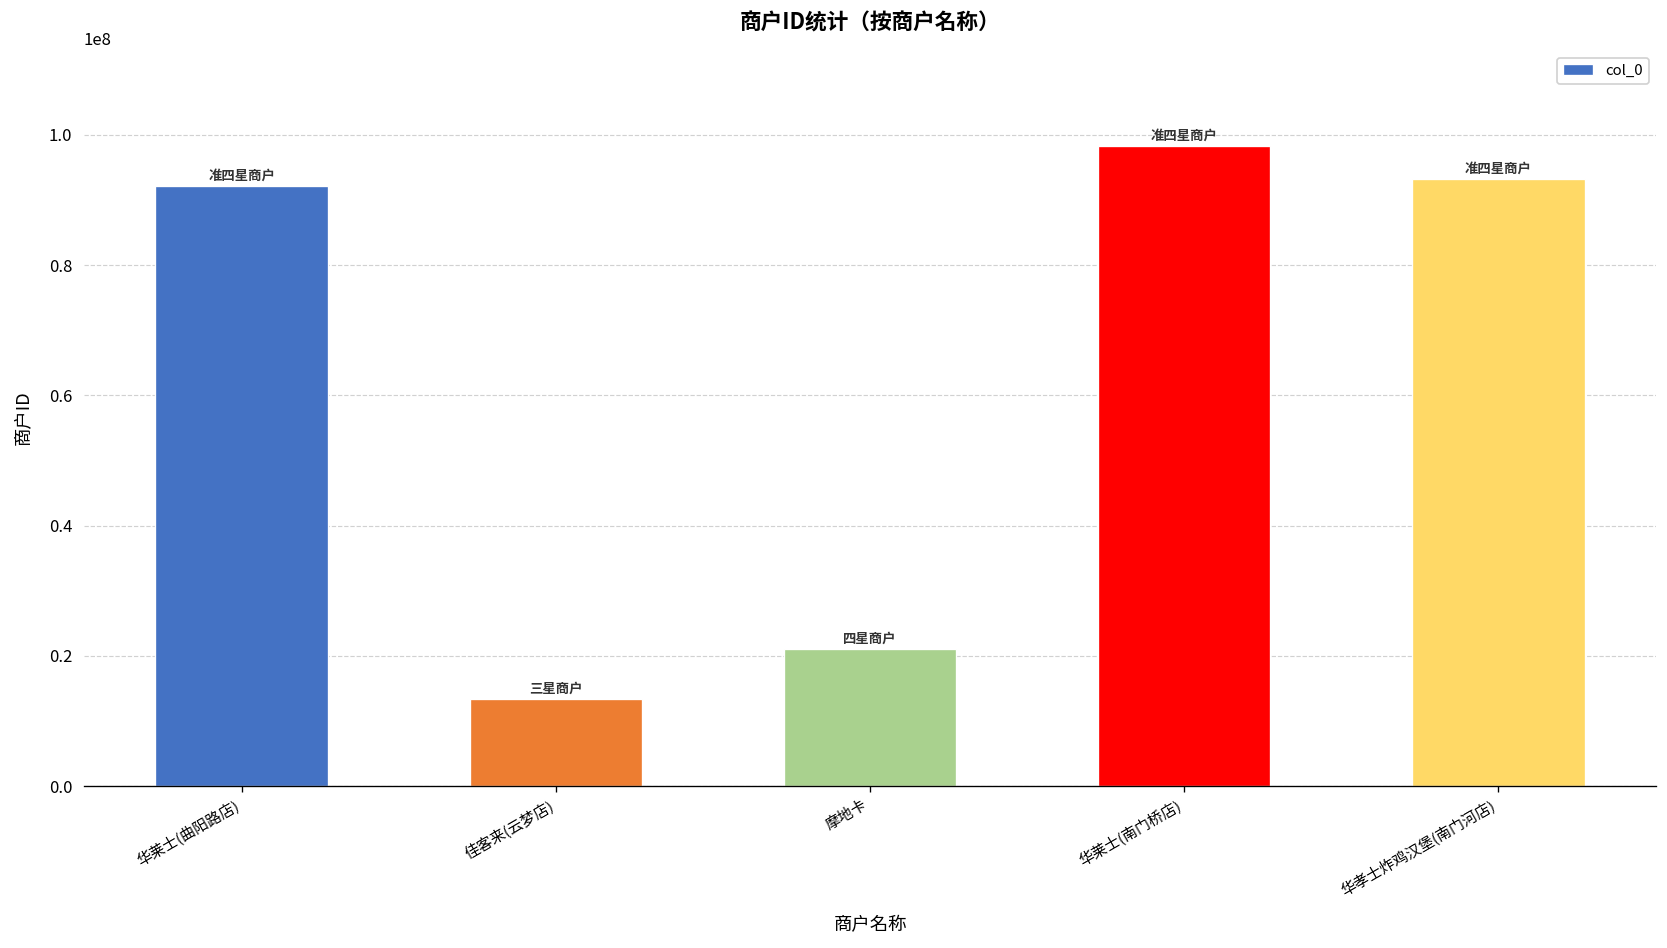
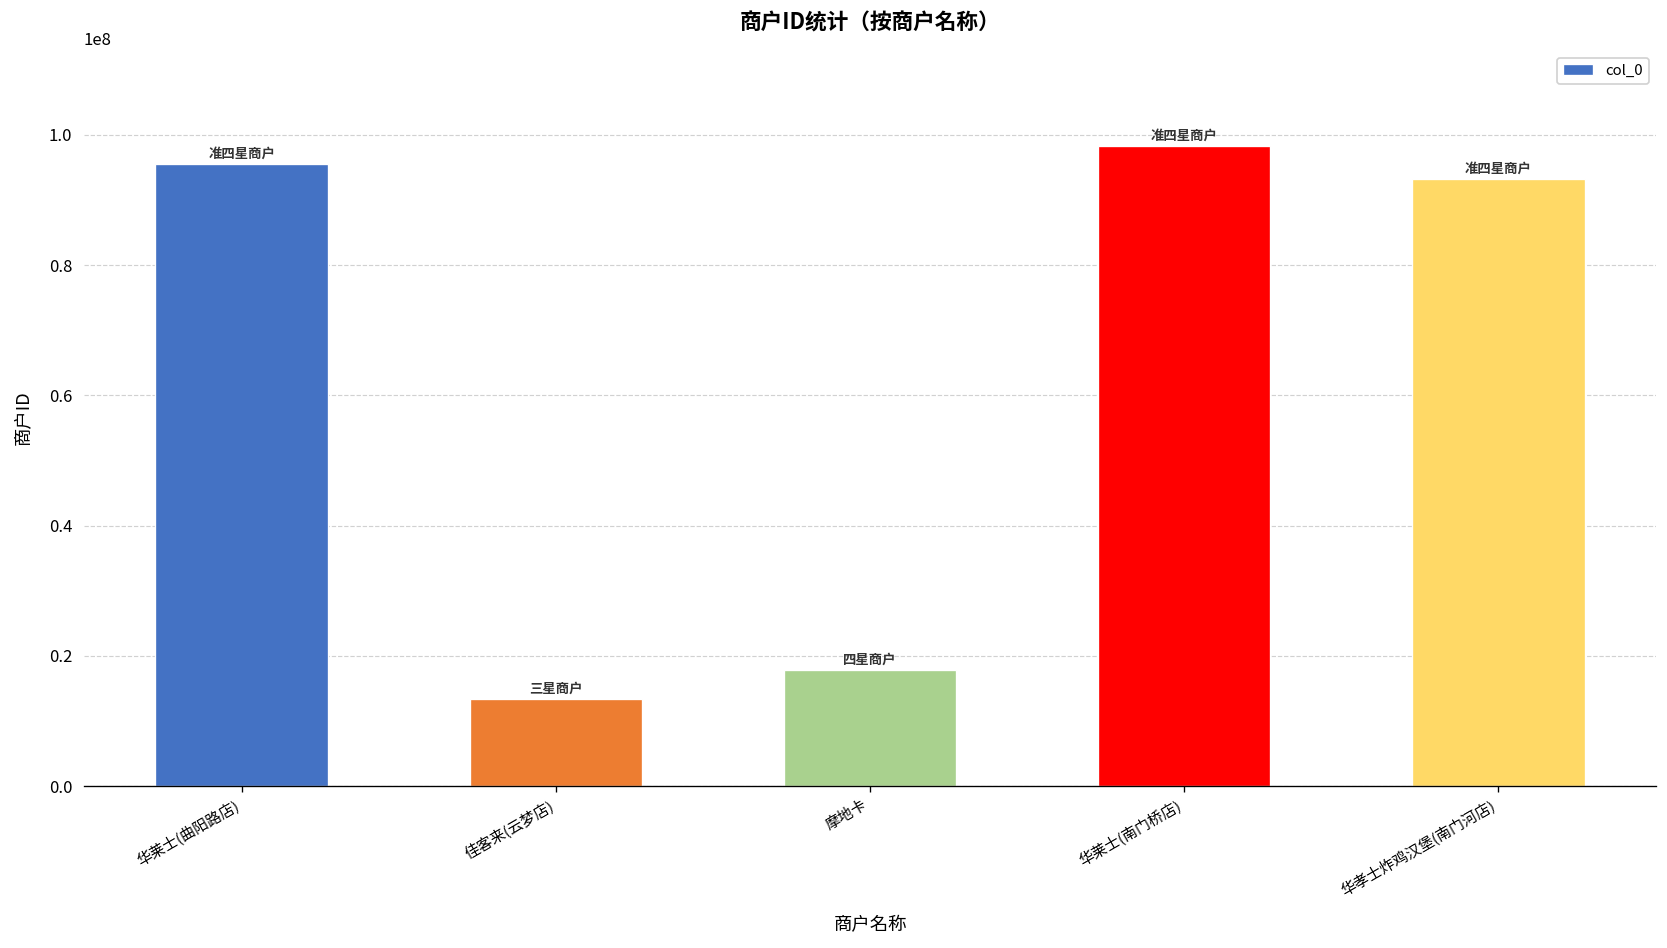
华莱士(曲阳路店): 92000000 -> 96000000
摩地卡: 21000000 -> 18000000
